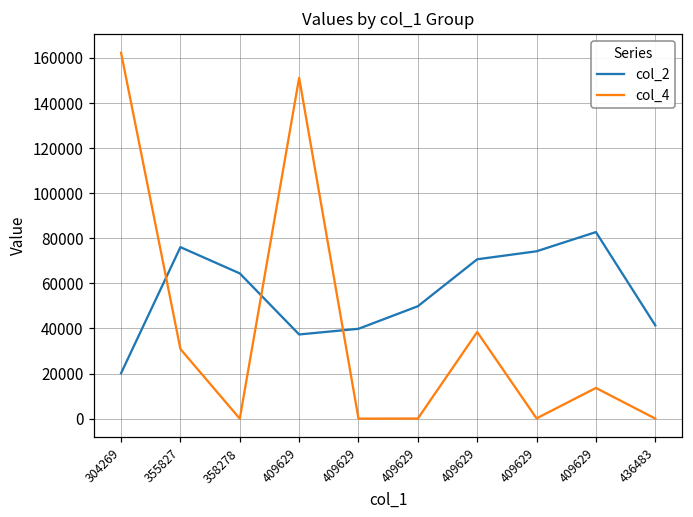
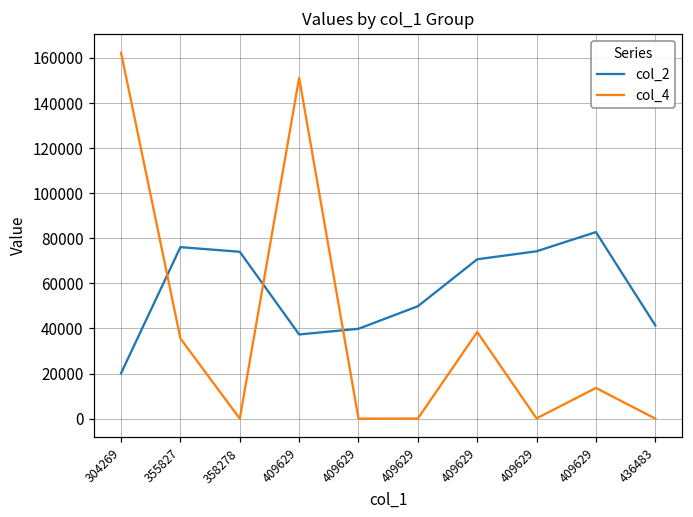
col_4, 355827: 31000 -> 36000
col_2, 358278: 64000 -> 74000
